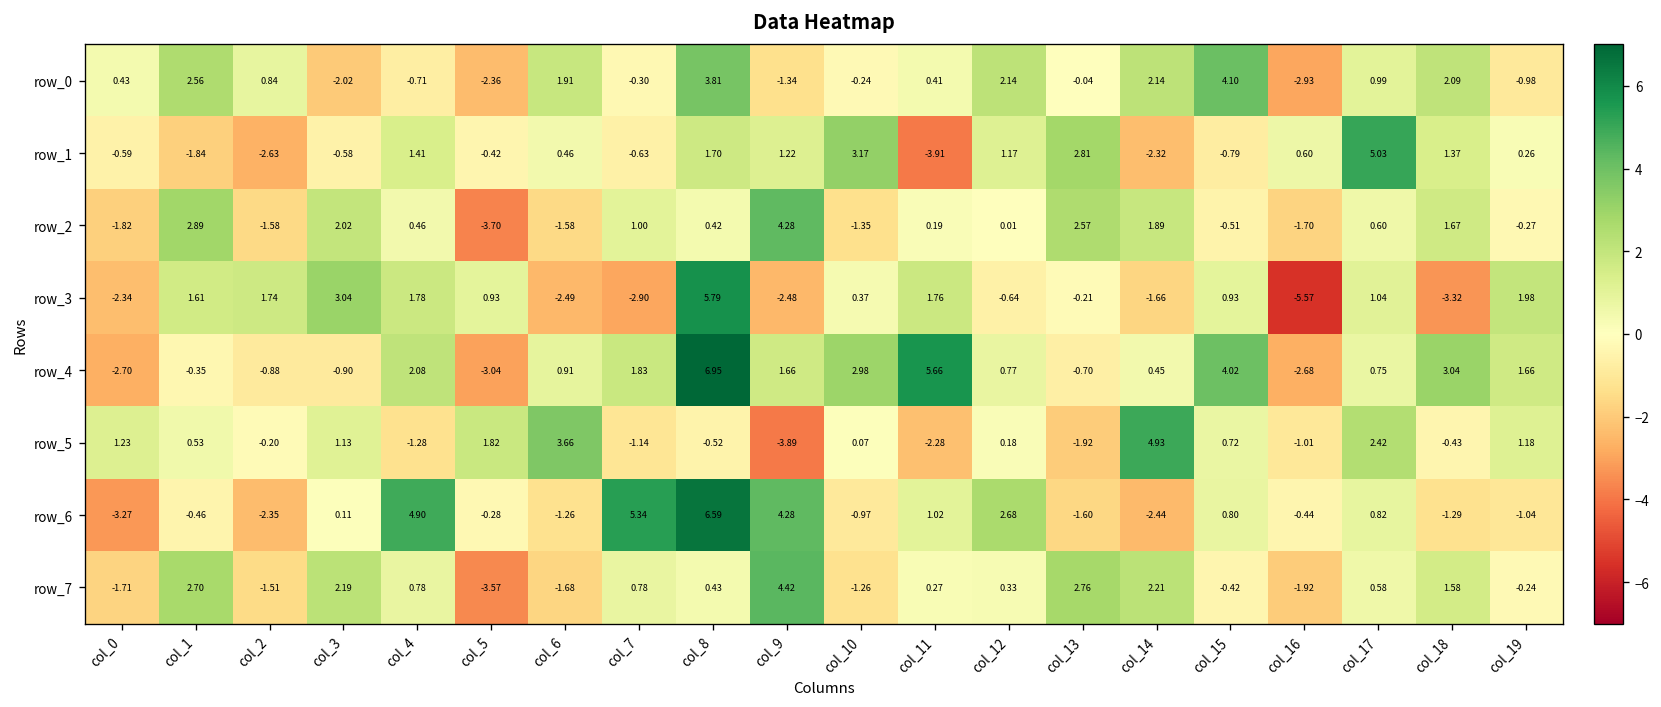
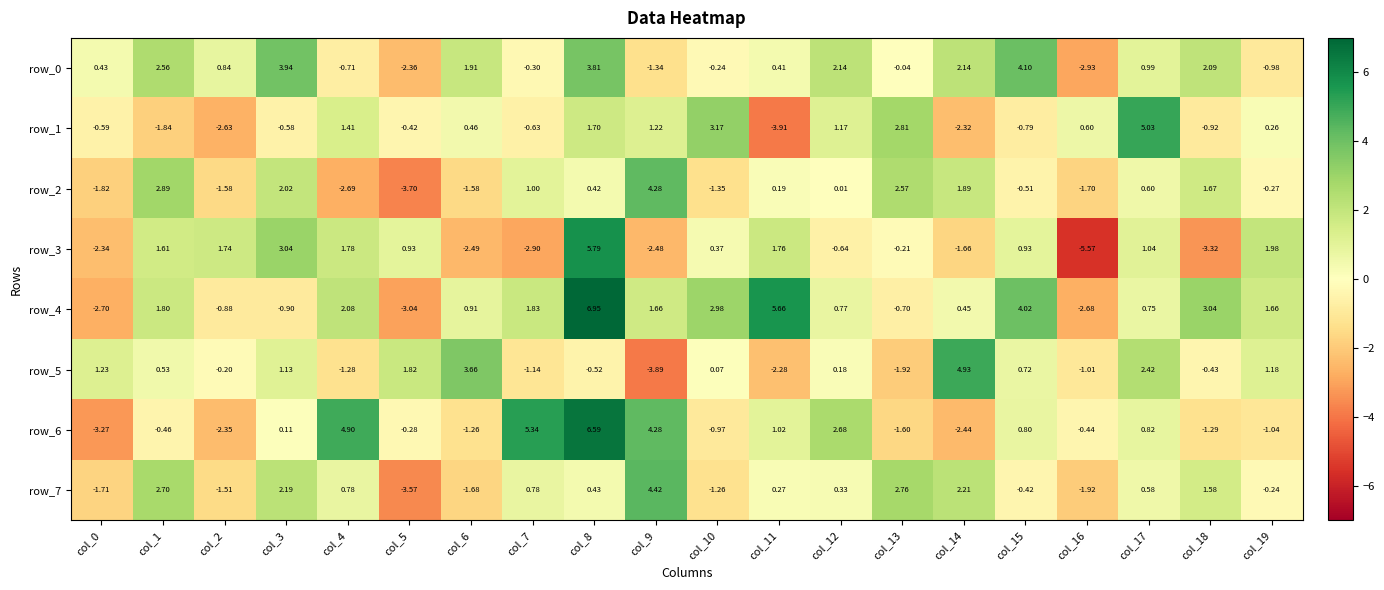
row_0, col_3: -2.02 -> 3.94
row_1, col_18: 1.37 -> -0.92
row_2, col_4: 0.46 -> -2.69
row_4, col_1: -0.35 -> 1.80
